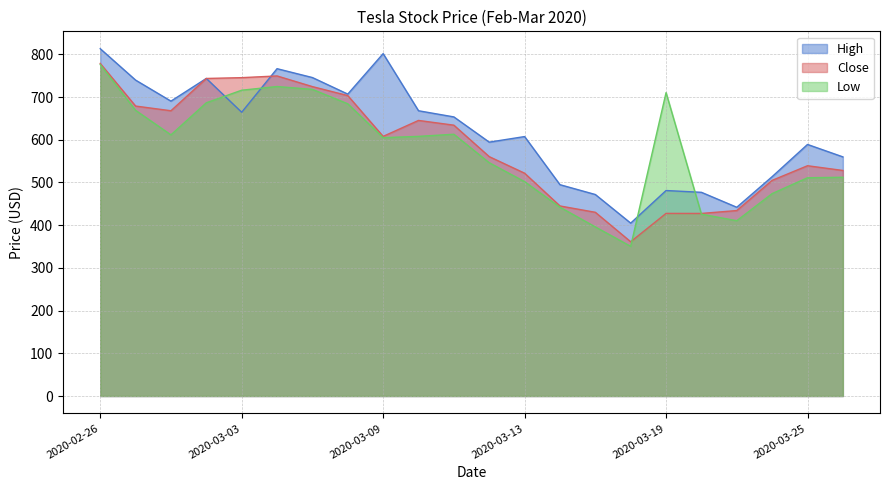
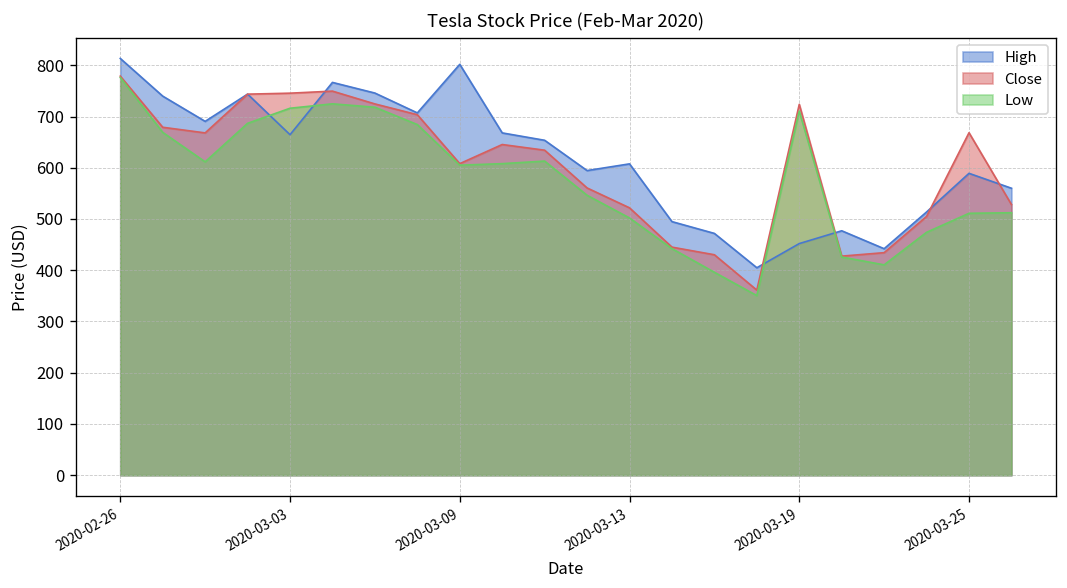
High, 2020-03-19: 480 -> 450
Close, 2020-03-19: 430 -> 720
Close, 2020-03-25: 540 -> 670
